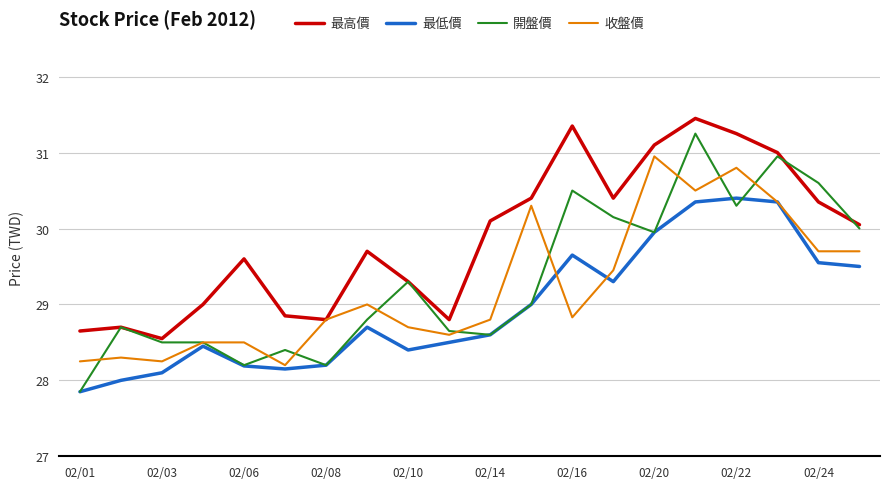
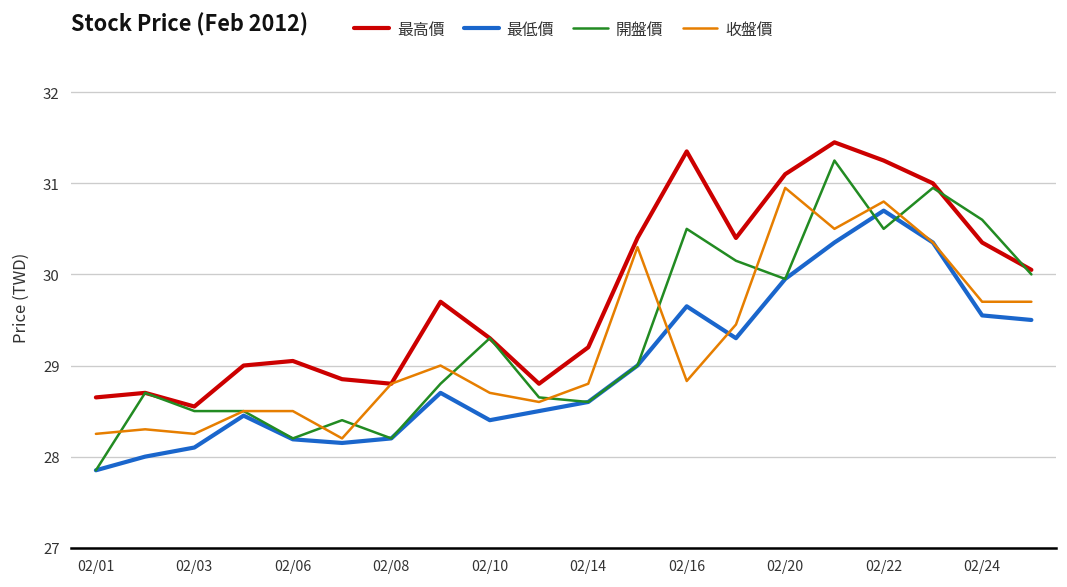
最高價, 02/06: 29.6 -> 29.1
最高價, 02/14: 30.1 -> 29.2
最低價, 02/22: 30.4 -> 30.7
開盤價, 02/22: 30.3 -> 30.5
